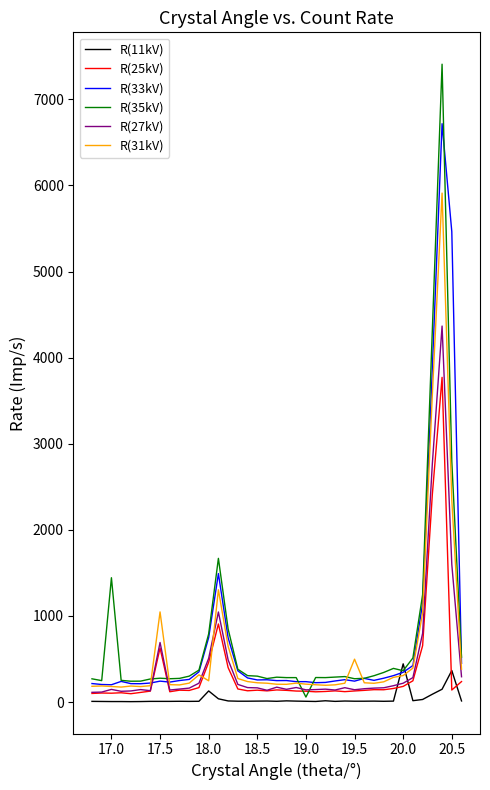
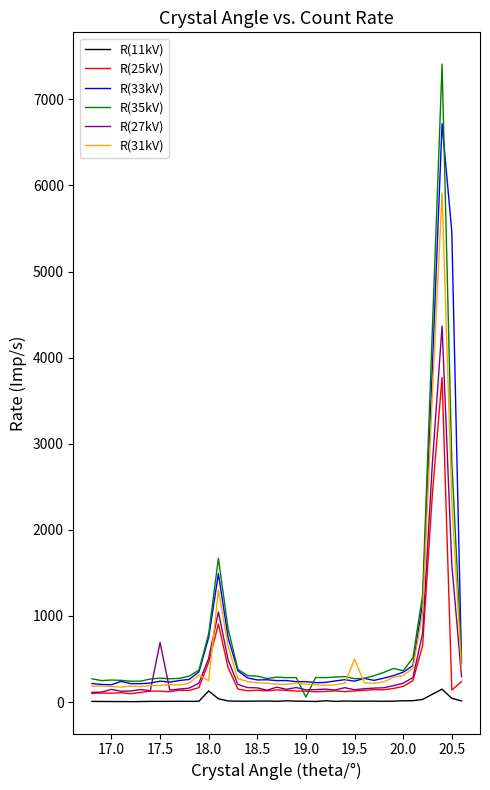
R(35kV), 17.0: 1400 -> 300
R(25kV), 17.5: 600 -> 100
R(31kV), 17.5: 1000 -> 200
R(11kV), 20.0: 400 -> 0
R(11kV), 20.5: 400 -> 0
